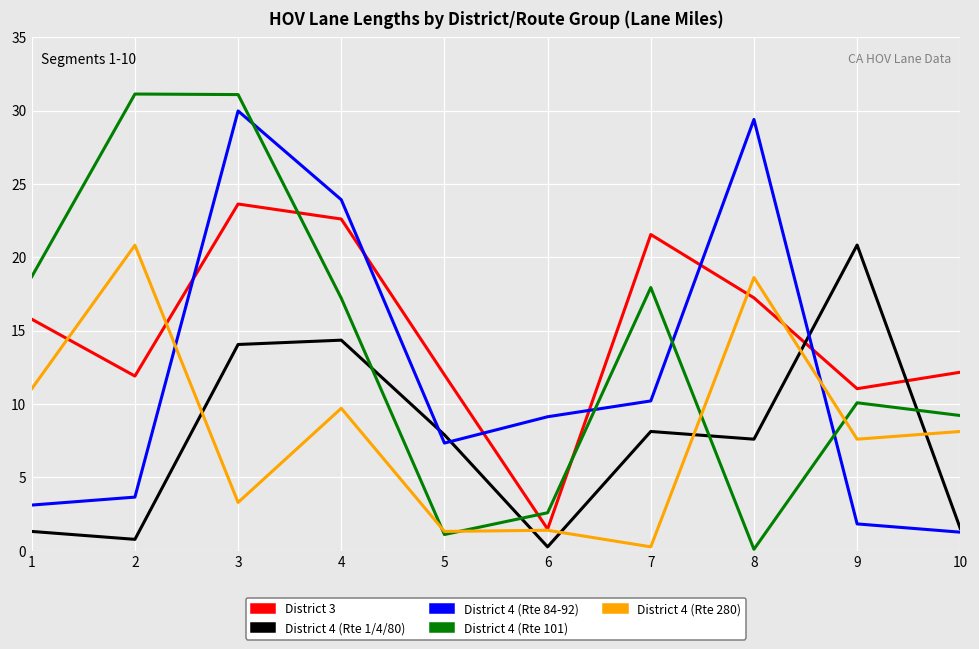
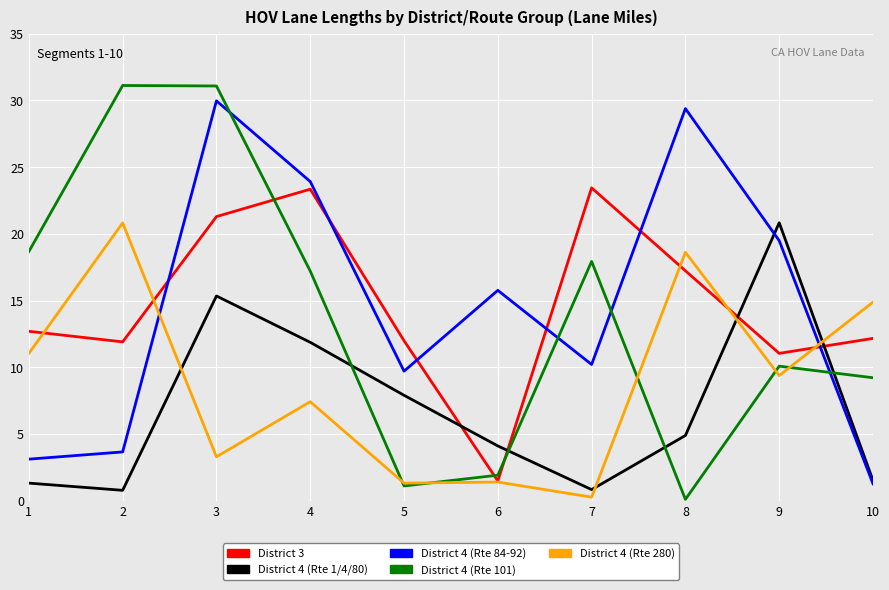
District 3, 1: 15.8 -> 12.7
District 3, 3: 23.6 -> 21.3
District 4 (Rte 1/4/80), 3: 14.1 -> 15.3
District 3, 4: 22.6 -> 23.3
District 4 (Rte 1/4/80), 4: 14.3 -> 11.9
District 4 (Rte 280), 4: 9.7 -> 7.4
District 4 (Rte 84-92), 5: 7.3 -> 9.7
District 4 (Rte 1/4/80), 6: 0.3 -> 4.1
District 4 (Rte 84-92), 6: 9.1 -> 15.8
District 4 (Rte 101), 6: 2.6 -> 1.9
District 3, 7: 21.5 -> 23.4
District 4 (Rte 1/4/80), 7: 8.1 -> 0.8
District 4 (Rte 1/4/80), 8: 7.6 -> 4.9
District 4 (Rte 84-92), 9: 1.8 -> 19.5
District 4 (Rte 280), 9: 7.6 -> 9.4
District 4 (Rte 280), 10: 8.1 -> 14.9
